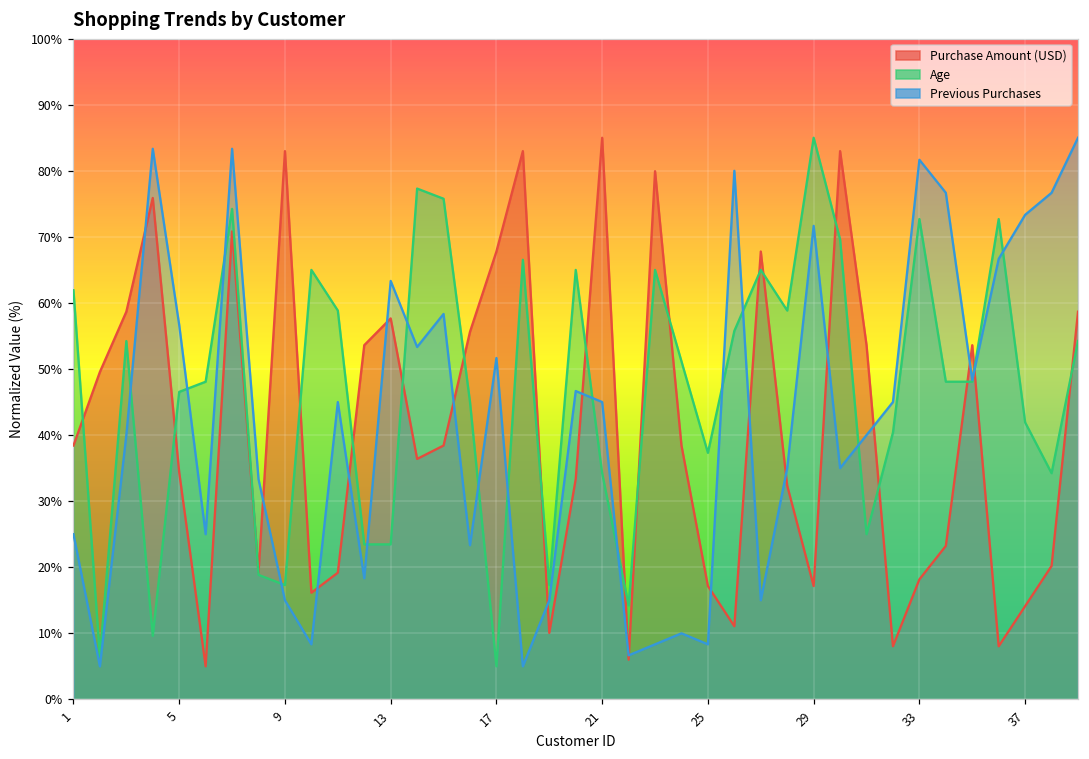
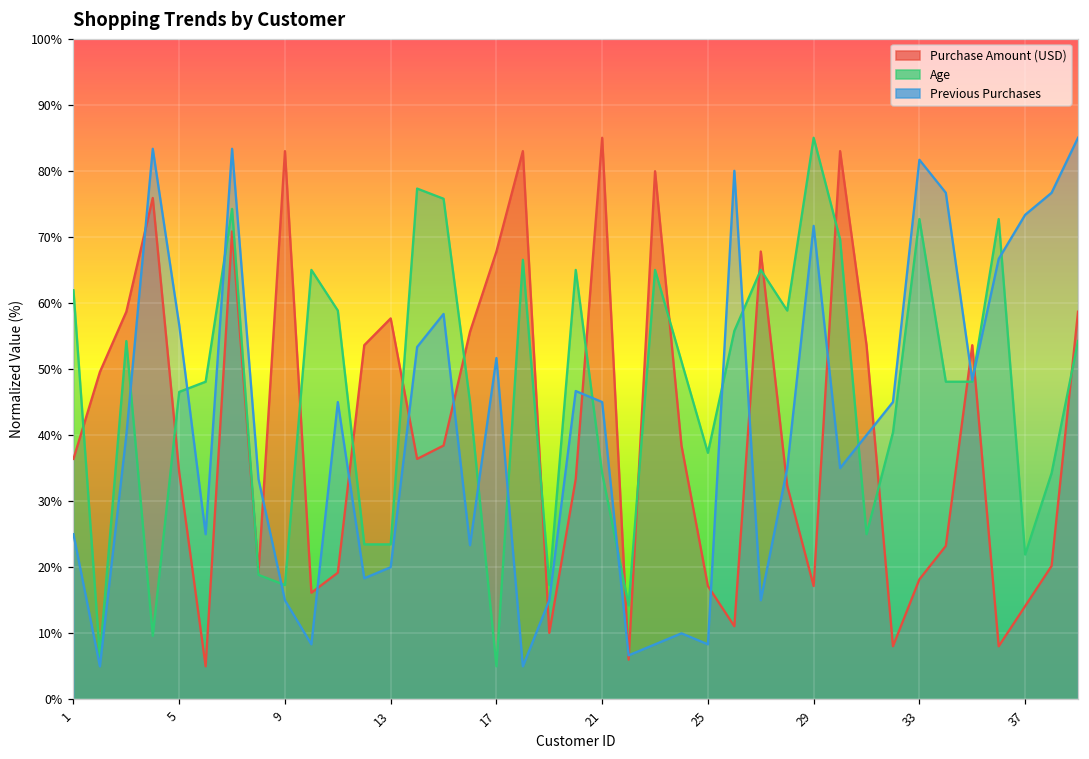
Purchase Amount (USD), 1: 38% -> 36%
Previous Purchases, 13: 63% -> 20%
Age, 37: 42% -> 22%
